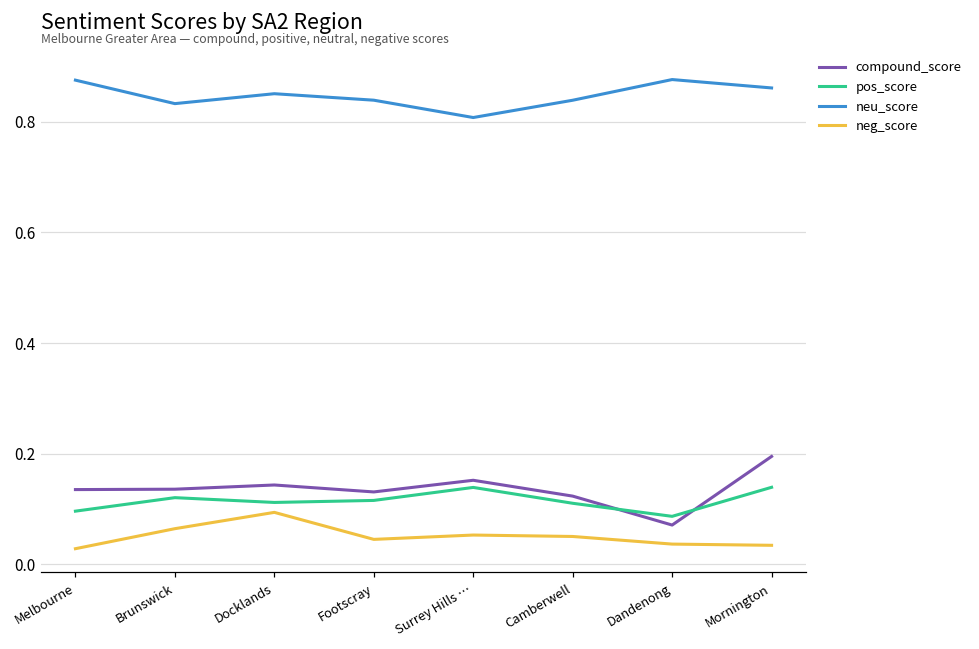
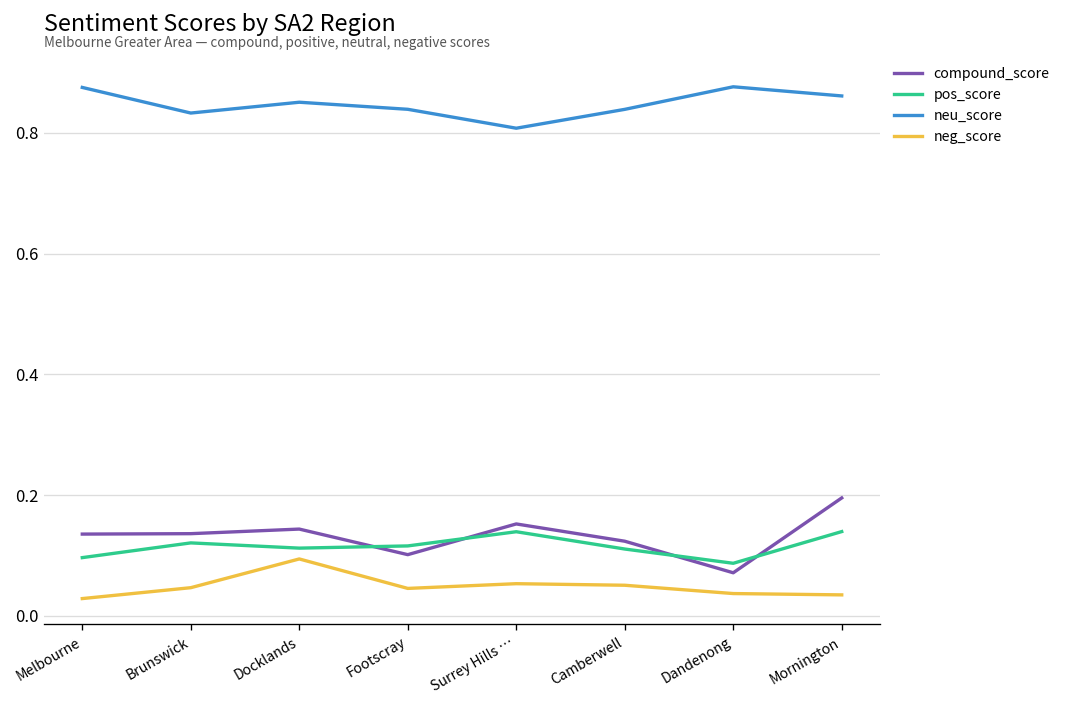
neg_score, Brunswick: 0.06 -> 0.05
compound_score, Footscray: 0.13 -> 0.10
